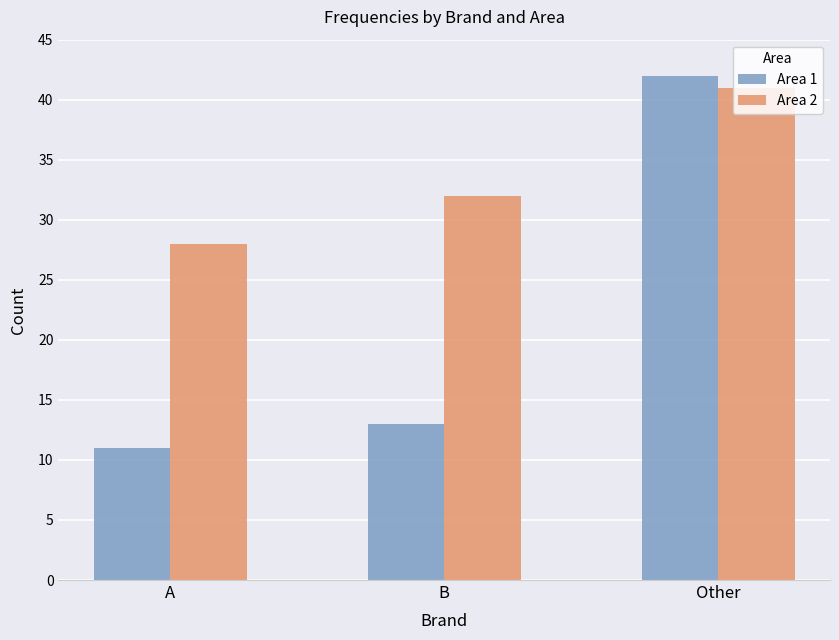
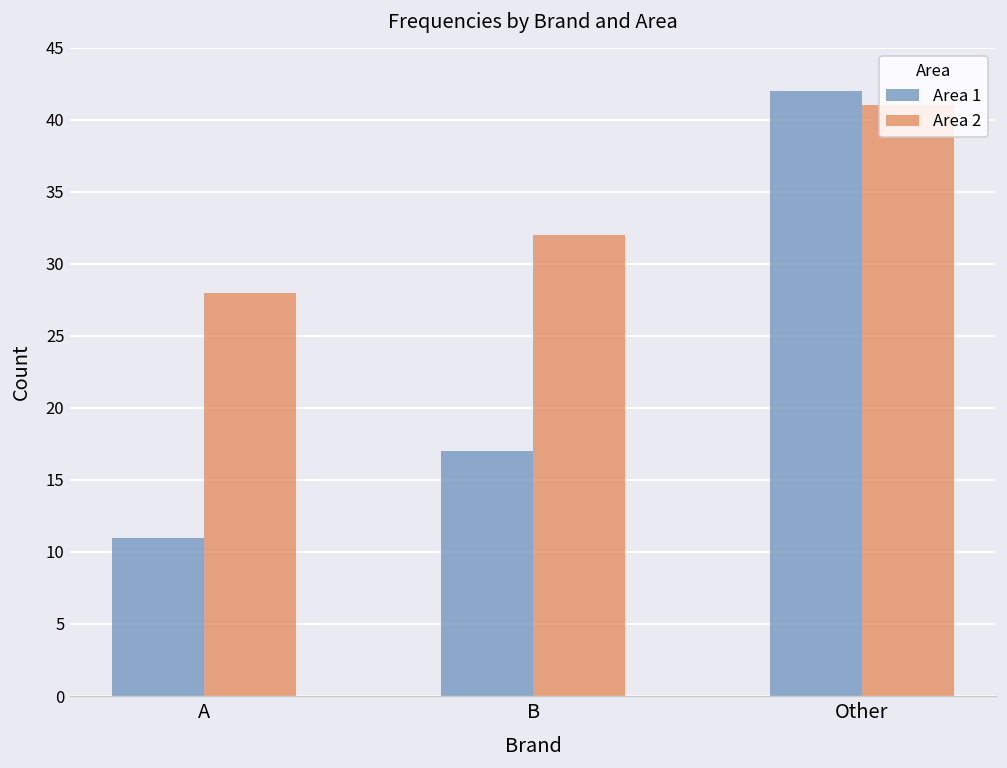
Area 1, B: 13 -> 17
